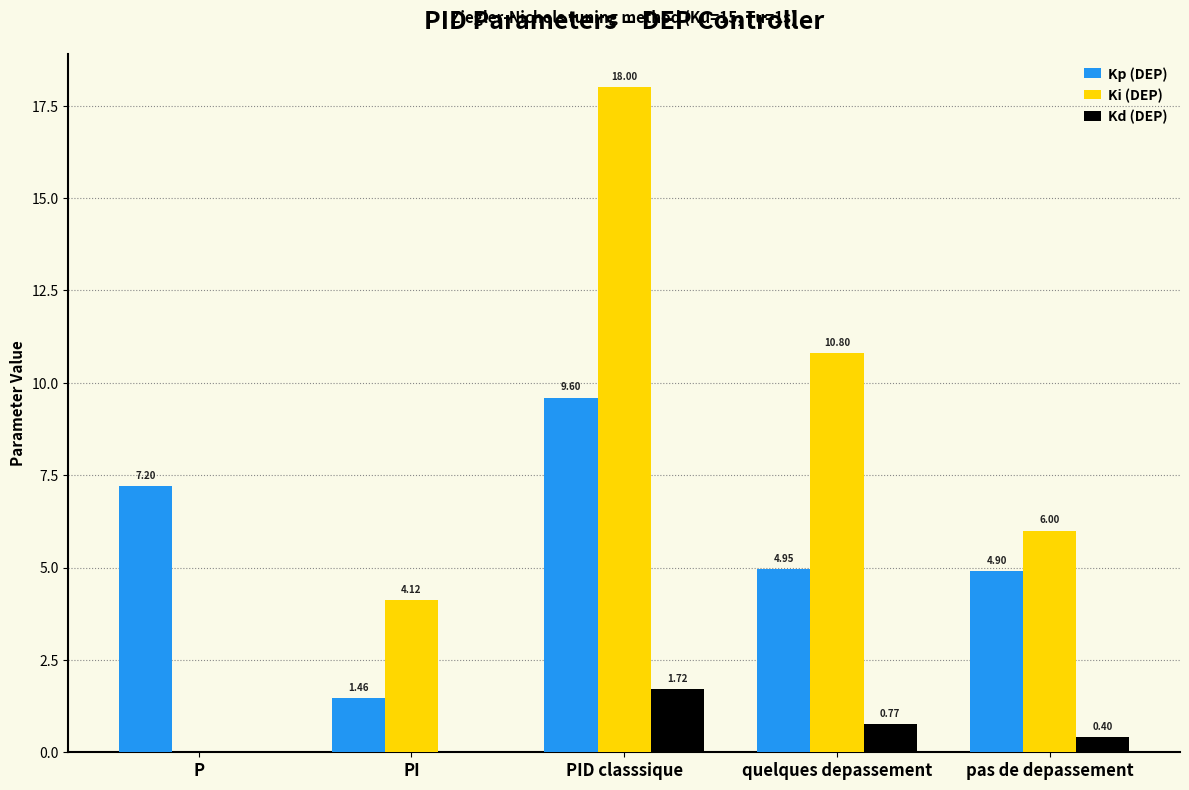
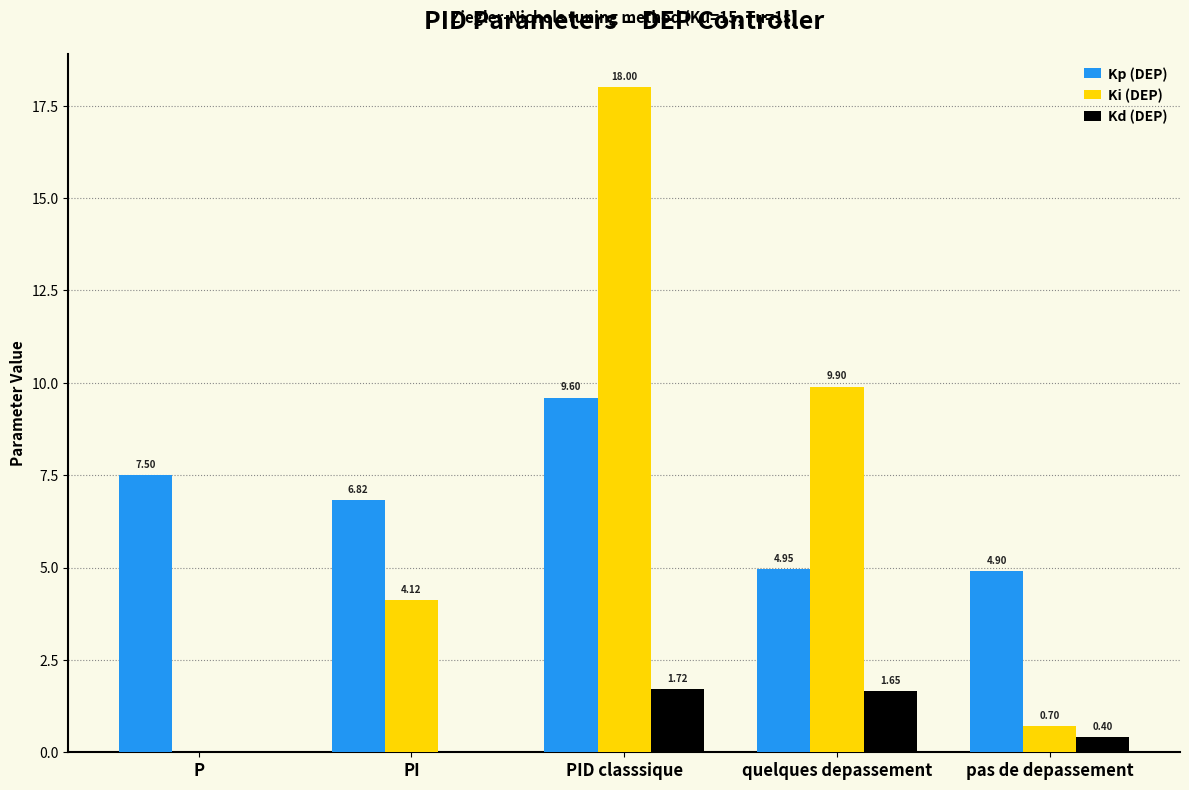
Kp (DEP), P: 7.20 -> 7.50
Kp (DEP), PI: 1.46 -> 6.82
Ki (DEP), quelques depassement: 10.80 -> 9.90
Kd (DEP), quelques depassement: 0.77 -> 1.65
Ki (DEP), pas de depassement: 6.00 -> 0.70
